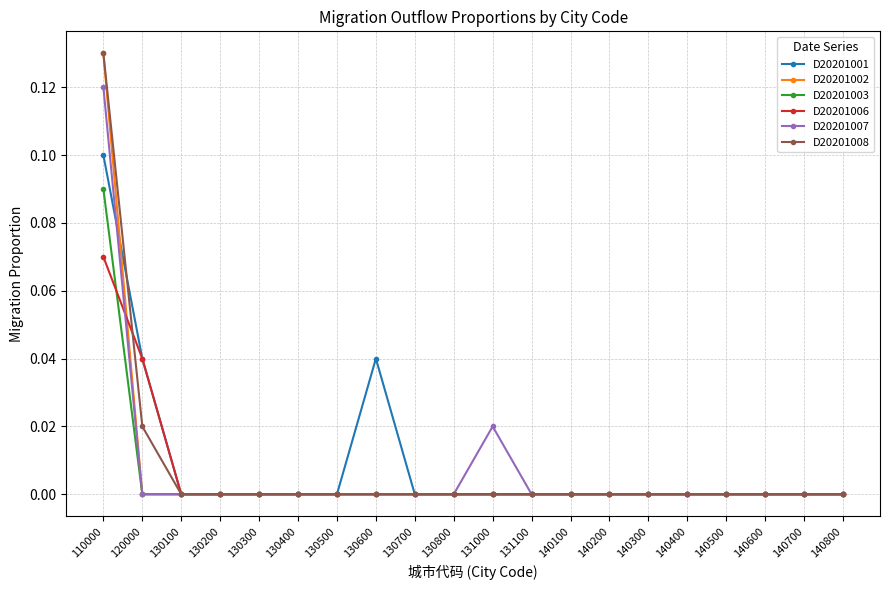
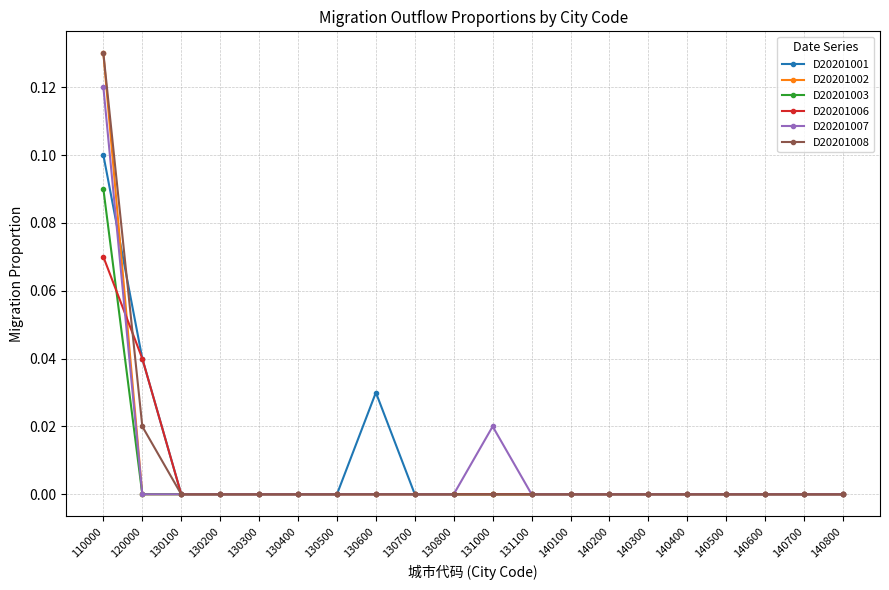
D20201001, 130600: 0.04 -> 0.03
